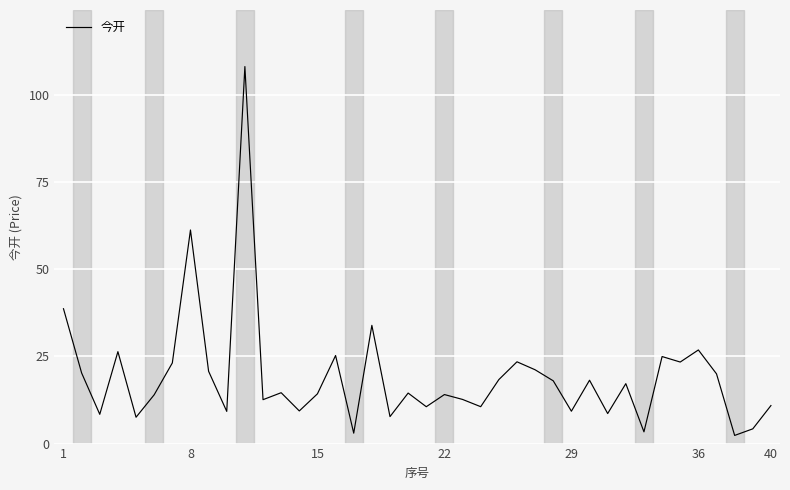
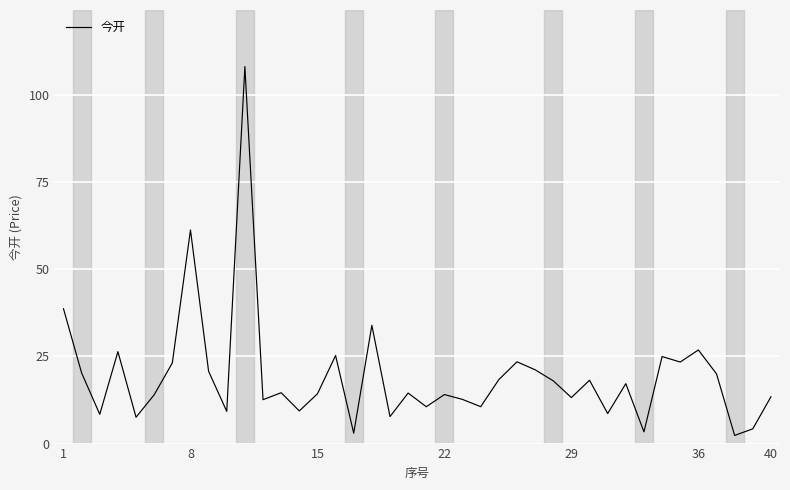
29: 9 -> 13
40: 11 -> 13
